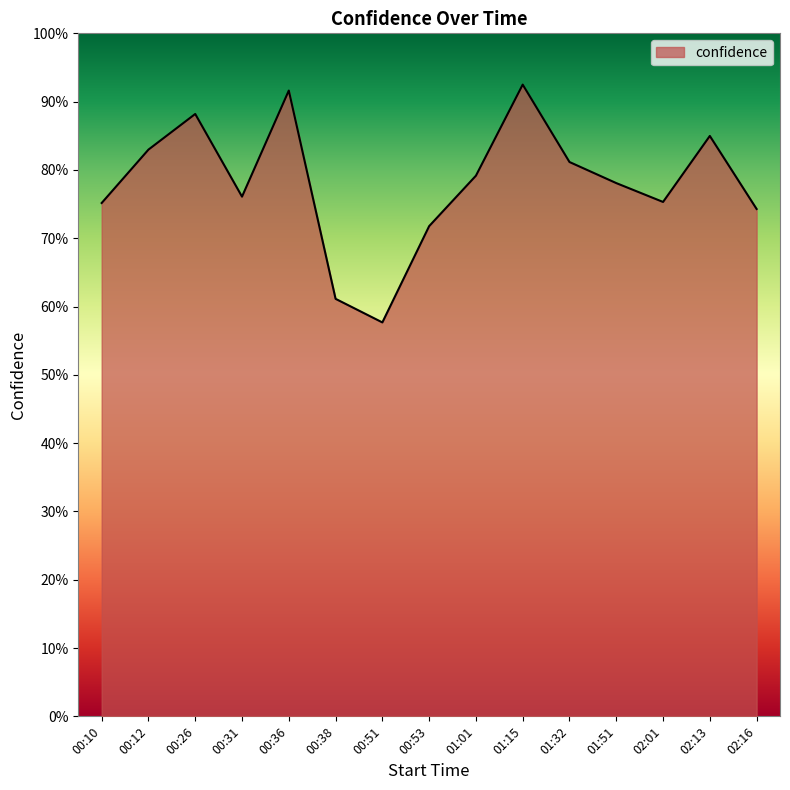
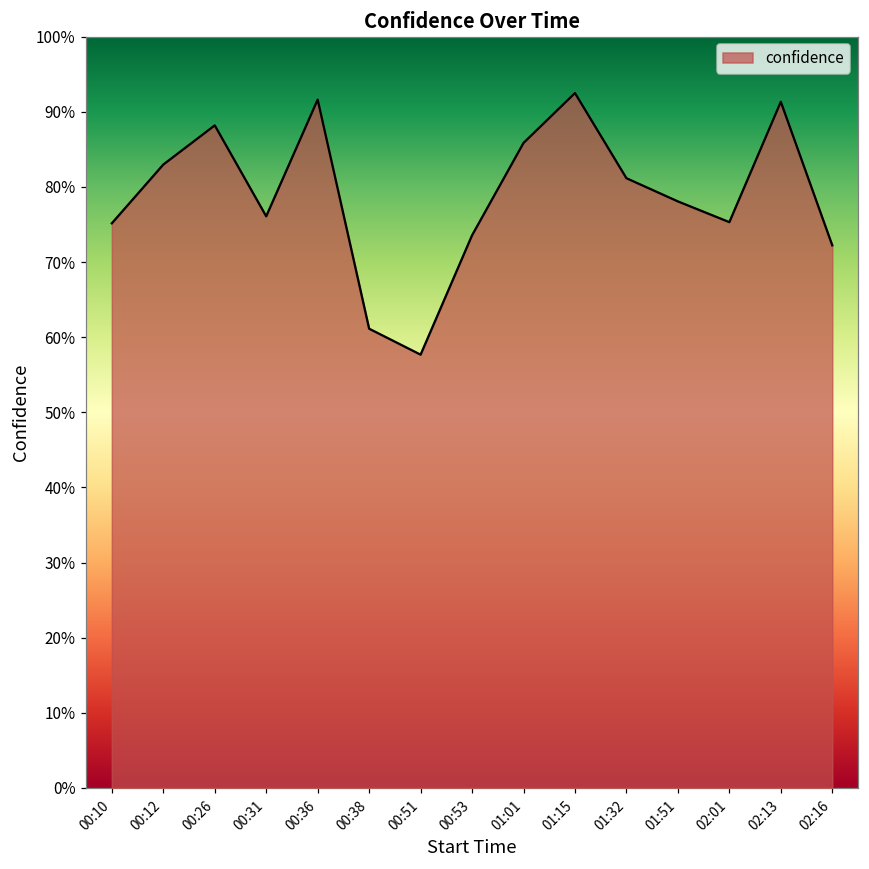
00:53: 72% -> 74%
01:01: 79% -> 86%
02:13: 85% -> 91%
02:16: 74% -> 72%
